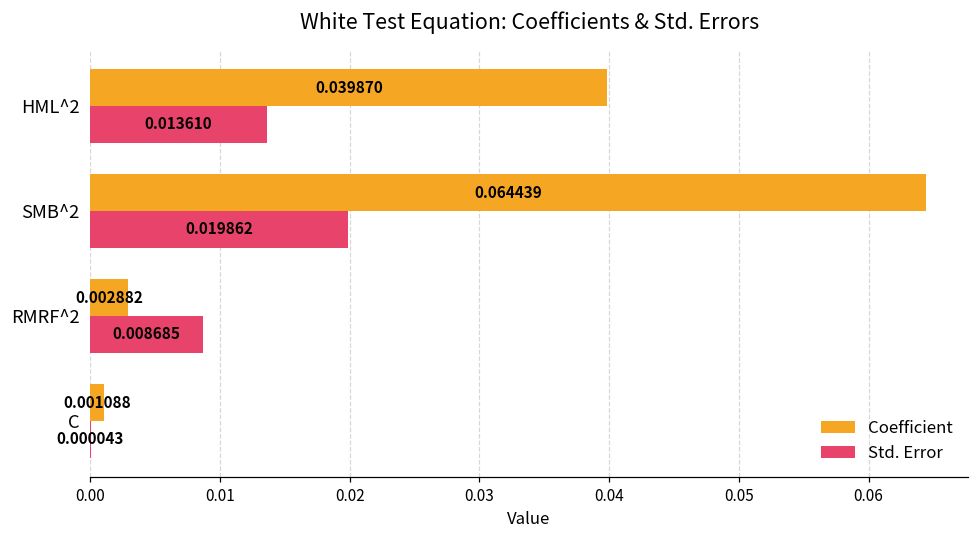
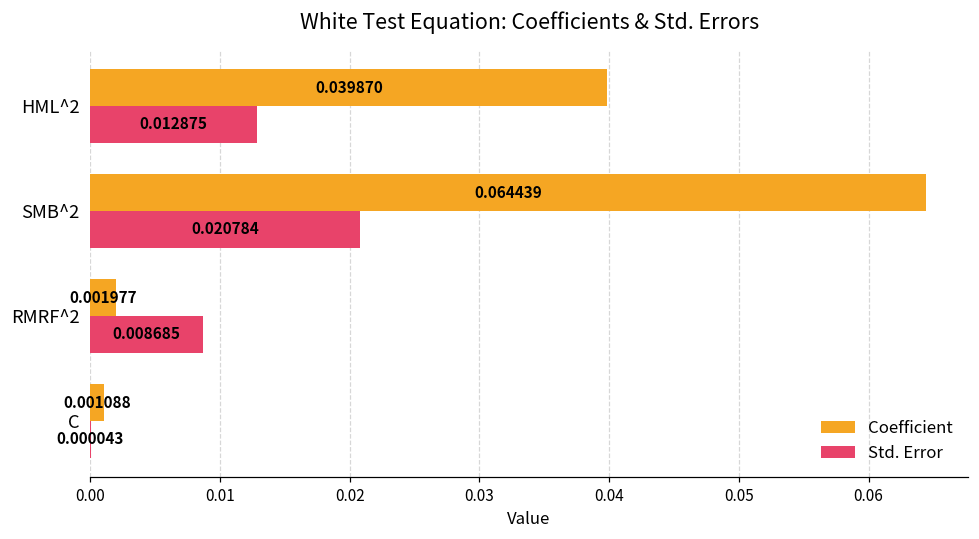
Std. Error, HML^2: 0.013610 -> 0.012875
Std. Error, SMB^2: 0.019862 -> 0.020784
Coefficient, RMRF^2: 0.002882 -> 0.001977
